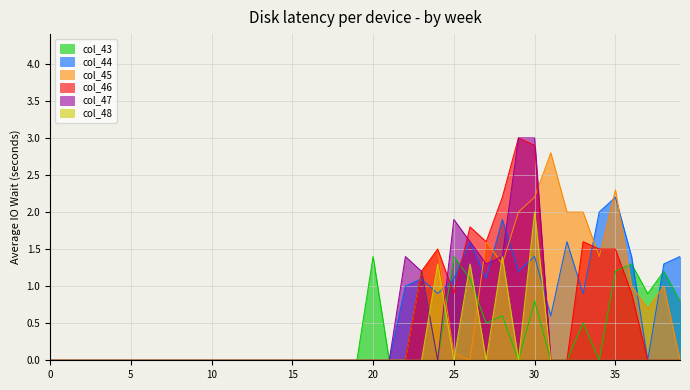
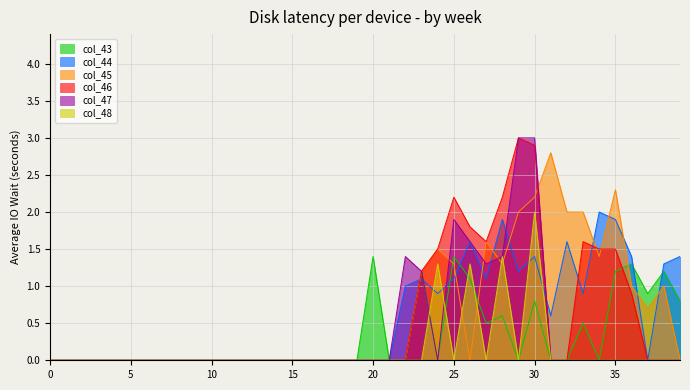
col_45, 25: 0.1 -> 1.3
col_46, 25: 0.9 -> 2.2
col_44, 35: 2.2 -> 1.9
